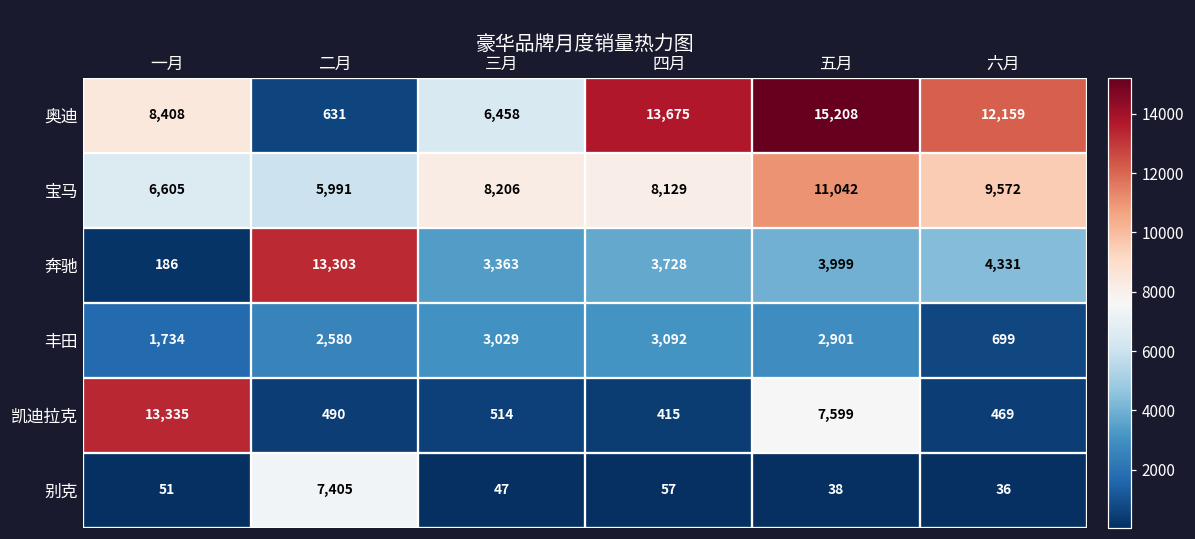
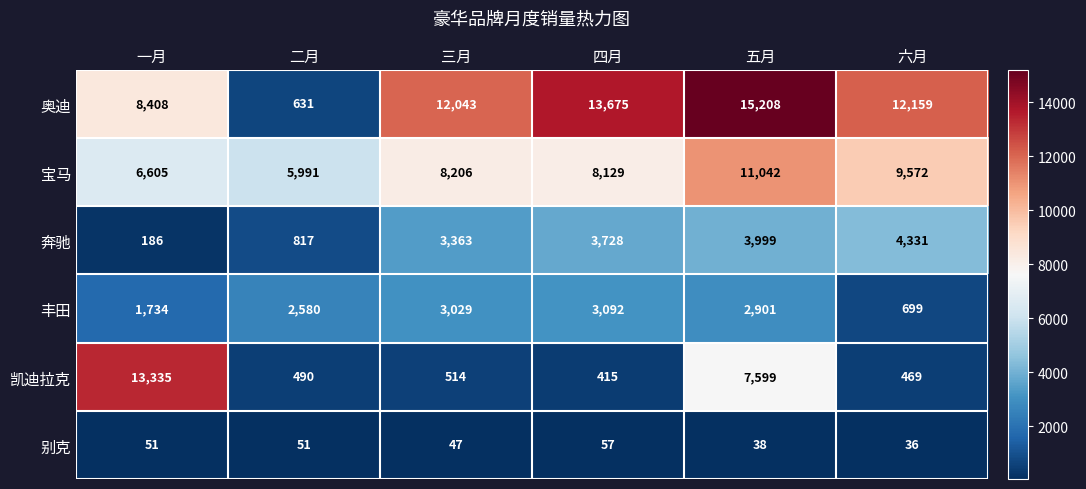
奥迪, 三月: 6,458 -> 12,043
奔驰, 二月: 13,303 -> 817
别克, 二月: 7,405 -> 51
